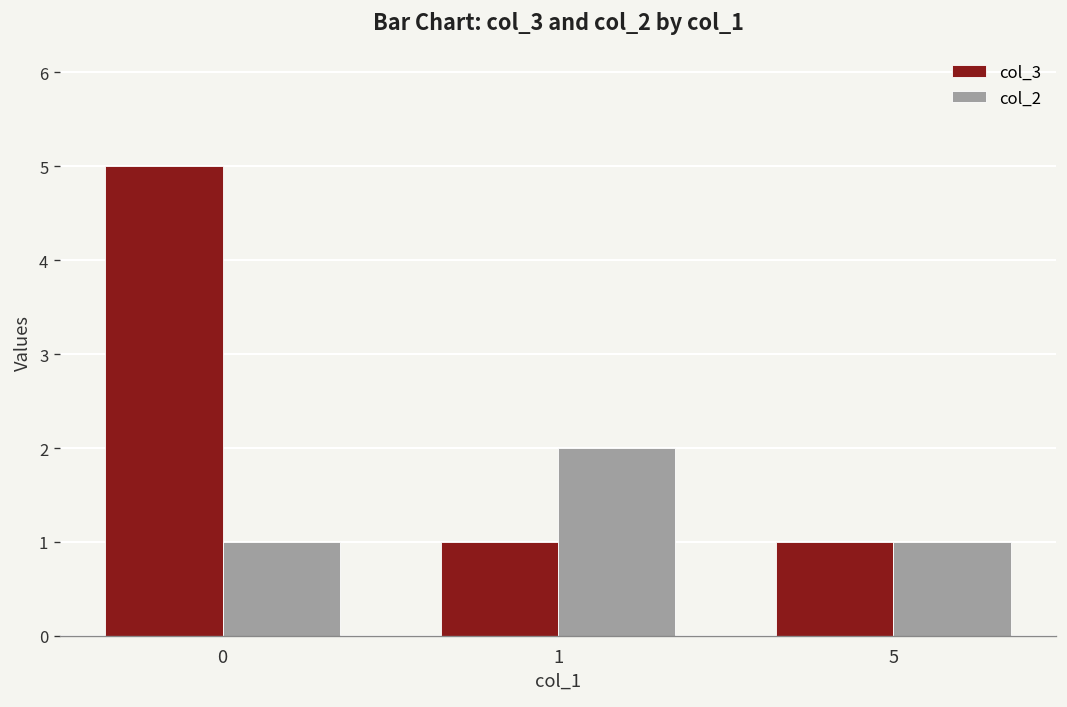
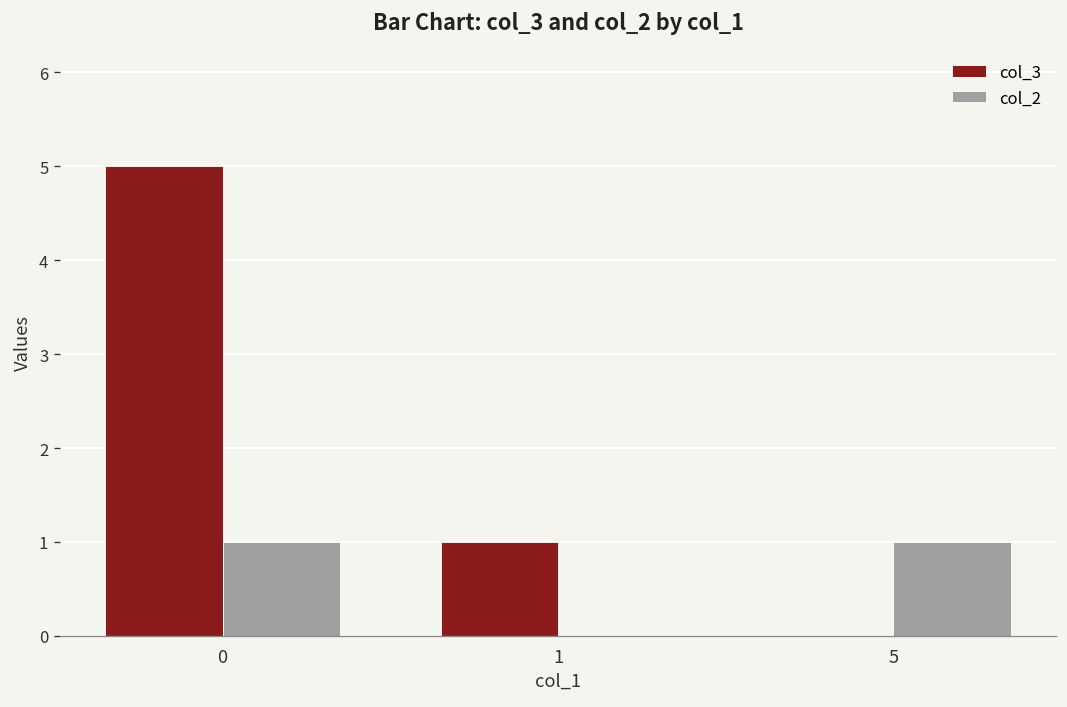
col_2, 1: 2 -> 0
col_3, 5: 1 -> 0
